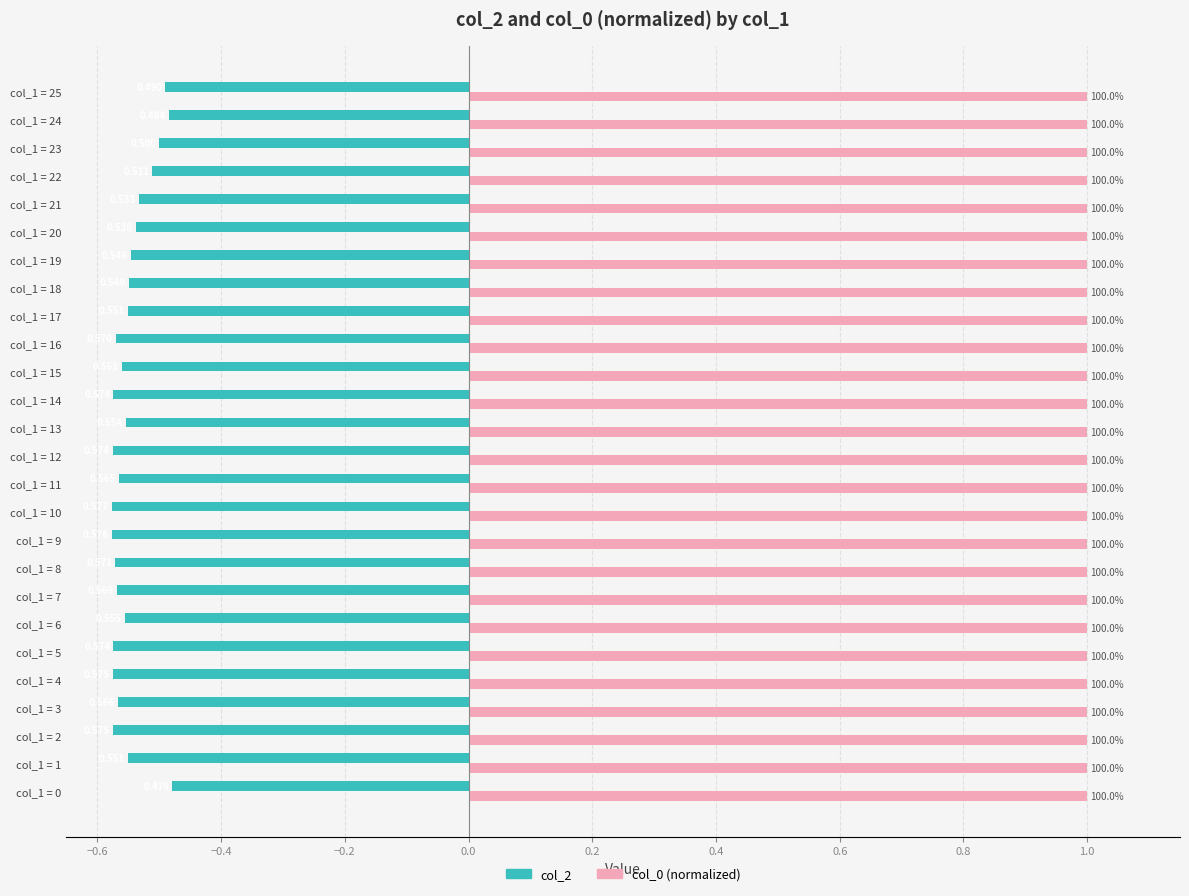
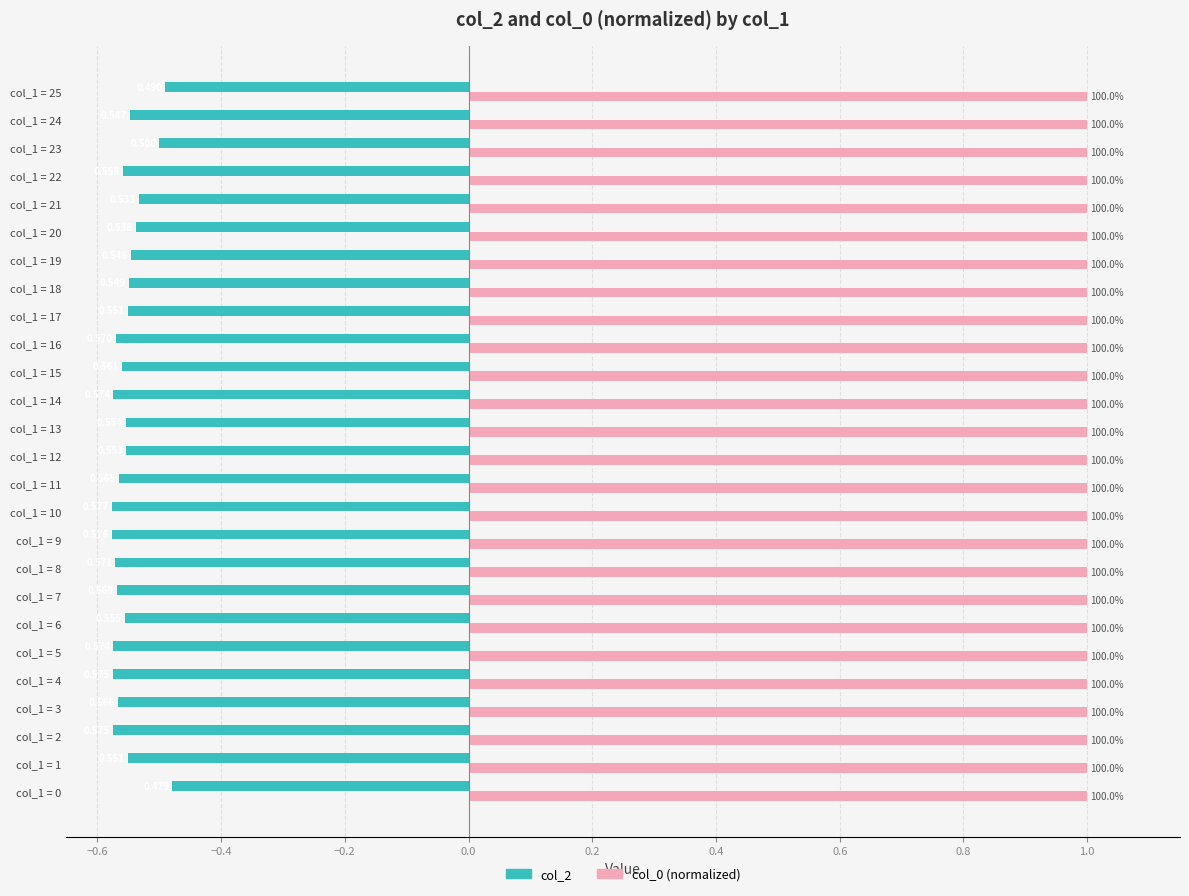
col_2, col_1 = 24: -0.48 -> -0.55
col_2, col_1 = 22: -0.51 -> -0.56
col_2, col_1 = 12: -0.57 -> -0.55
